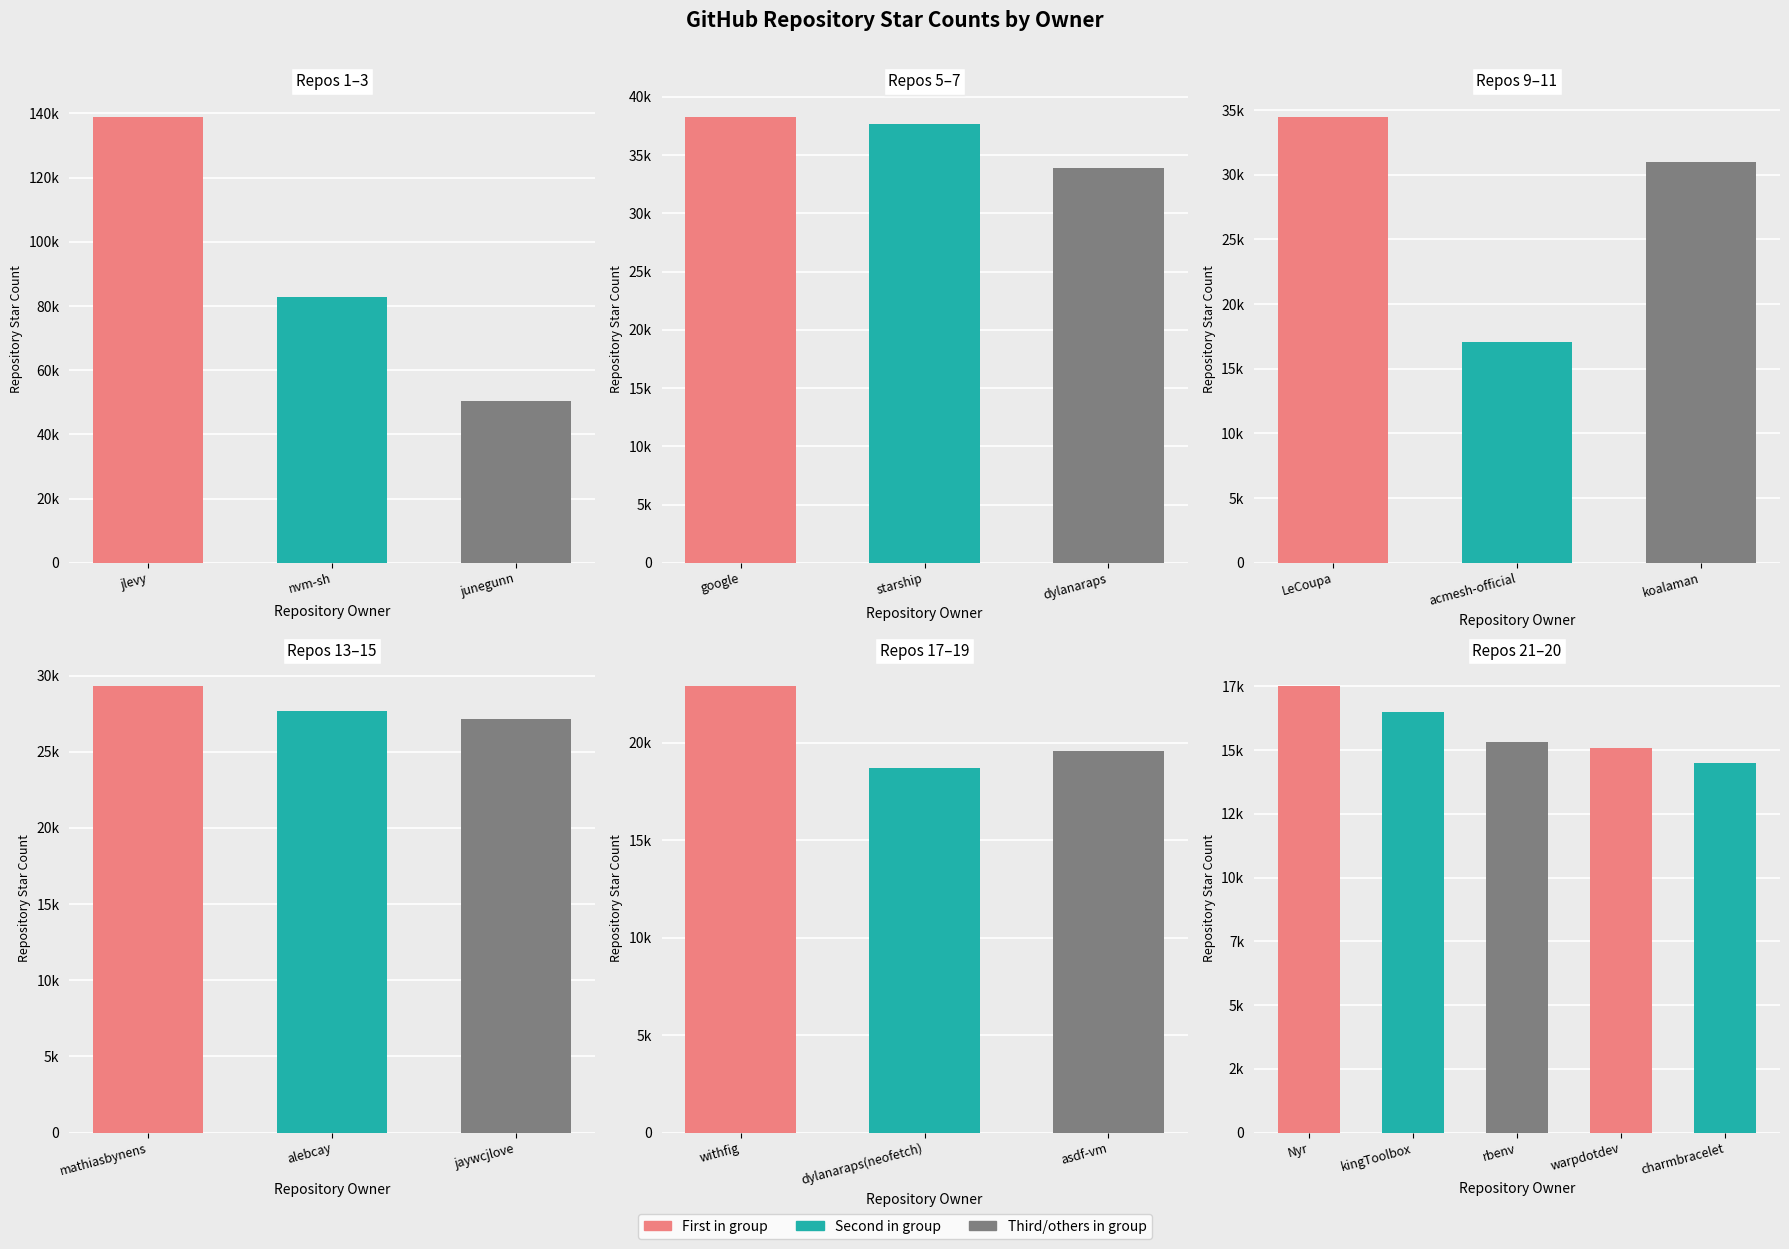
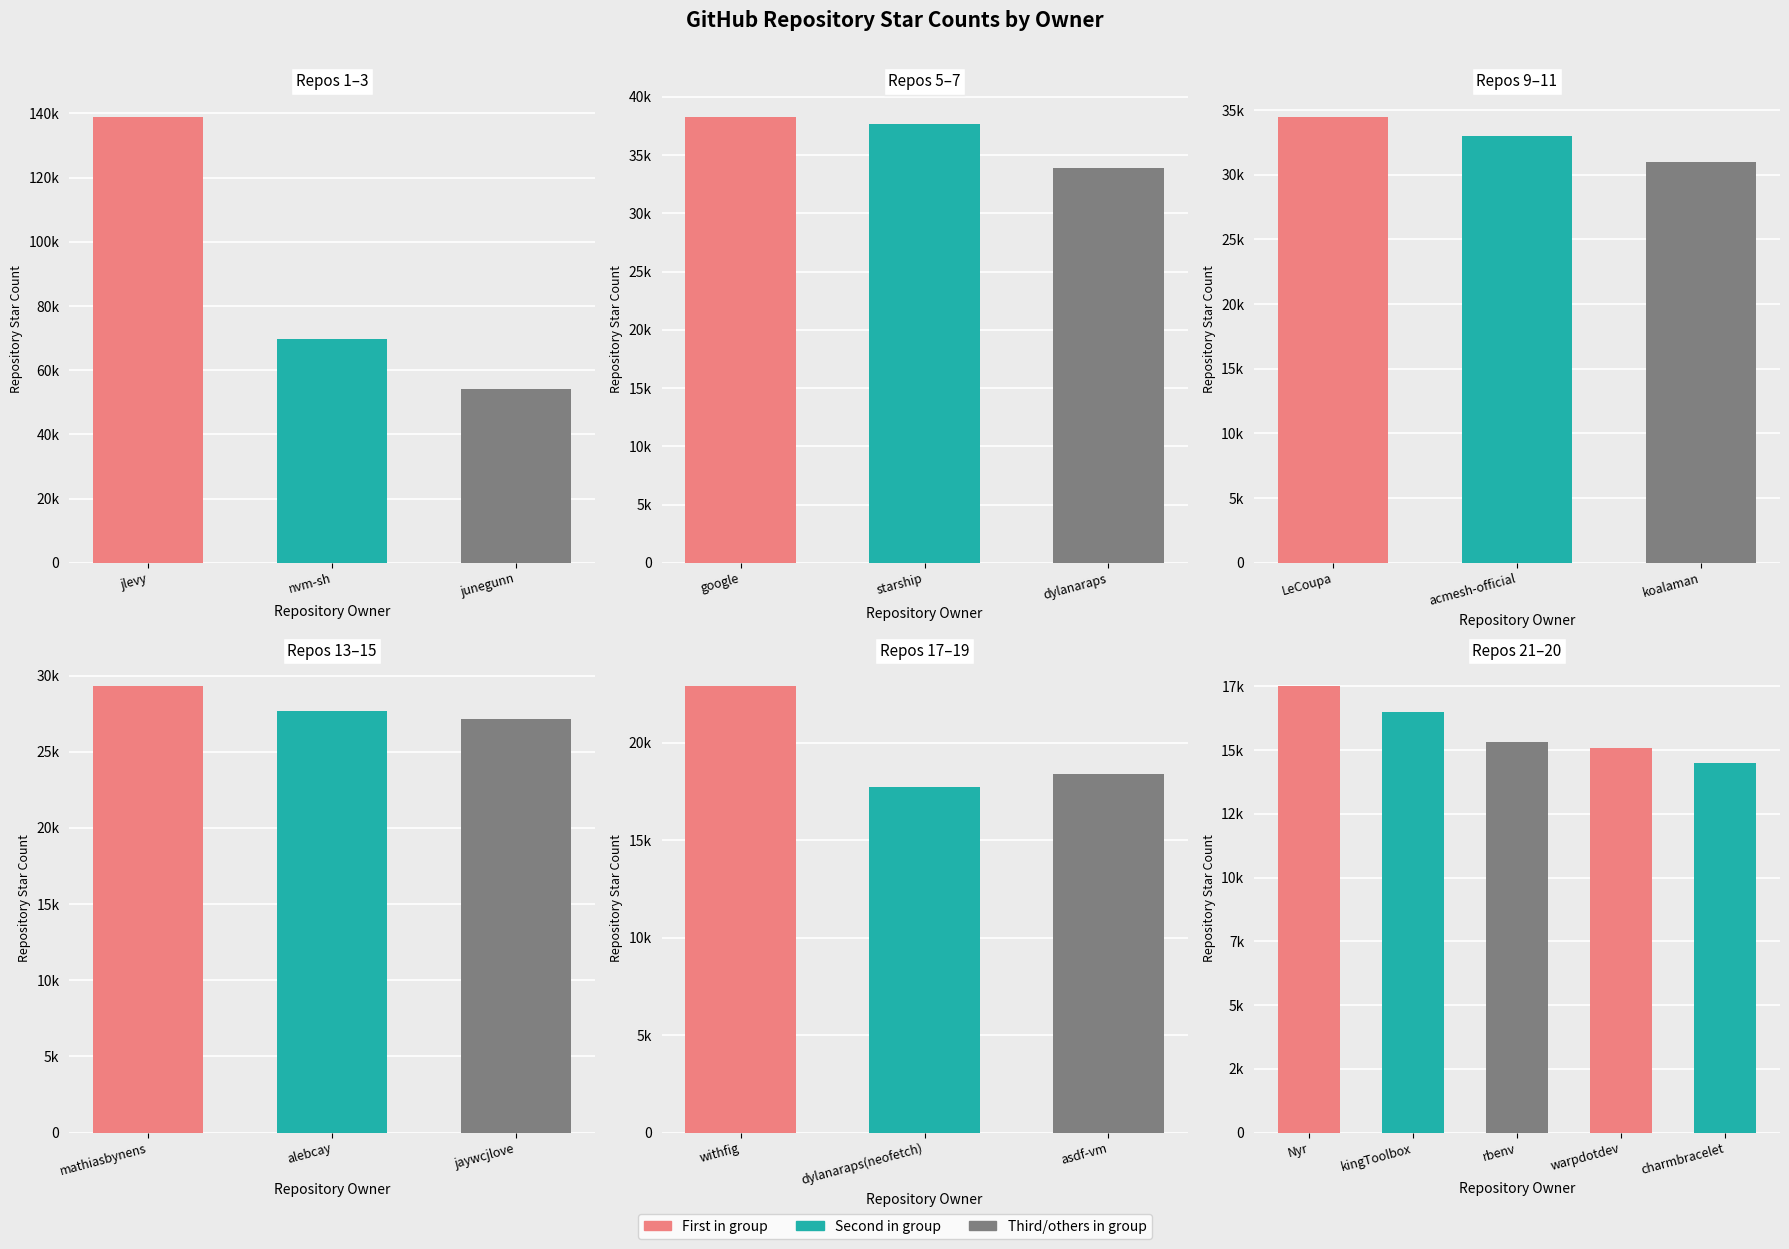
Repos 1–3, nvm-sh: 83000 -> 70000
Repos 1–3, junegunn: 50000 -> 54000
Repos 9–11, acmesh-official: 17100 -> 33000
Repos 17–19, dylanaraps(neofetch): 18700 -> 17700
Repos 17–19, asdf-vm: 19600 -> 18400
